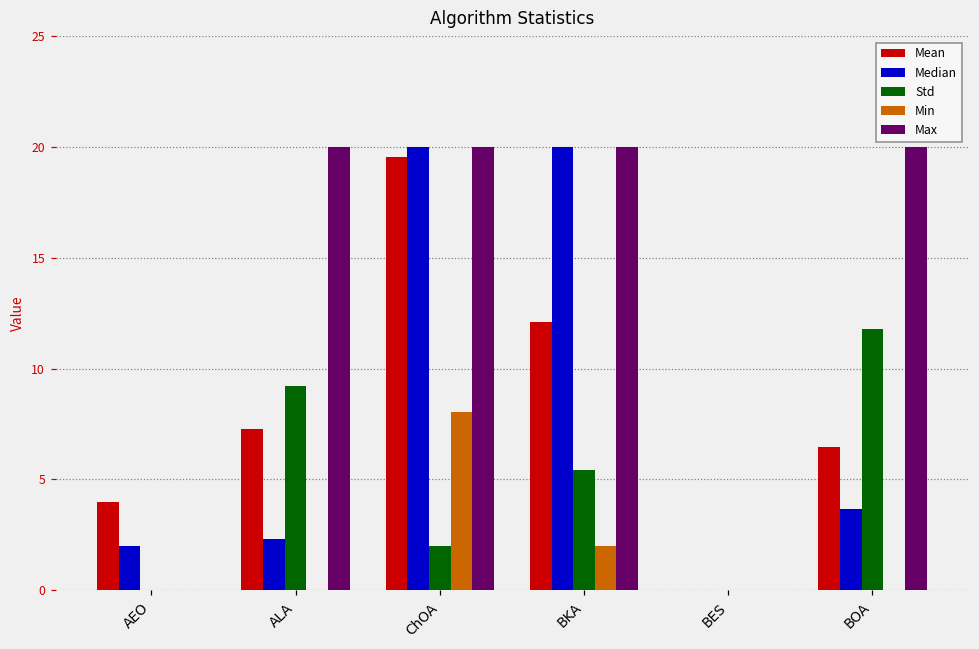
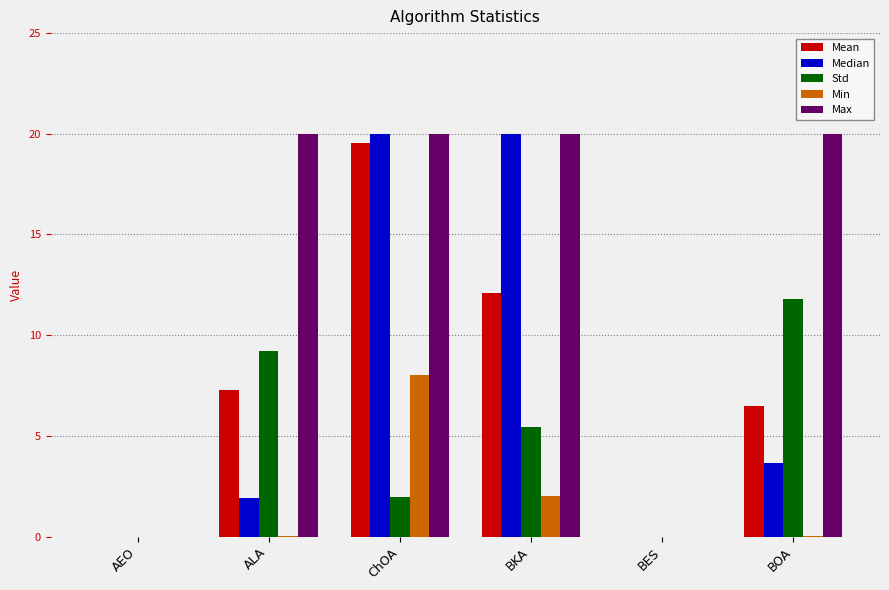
Mean, AEO: 4 -> 0
Median, AEO: 2 -> 0
Median, ALA: 2.3 -> 1.9
